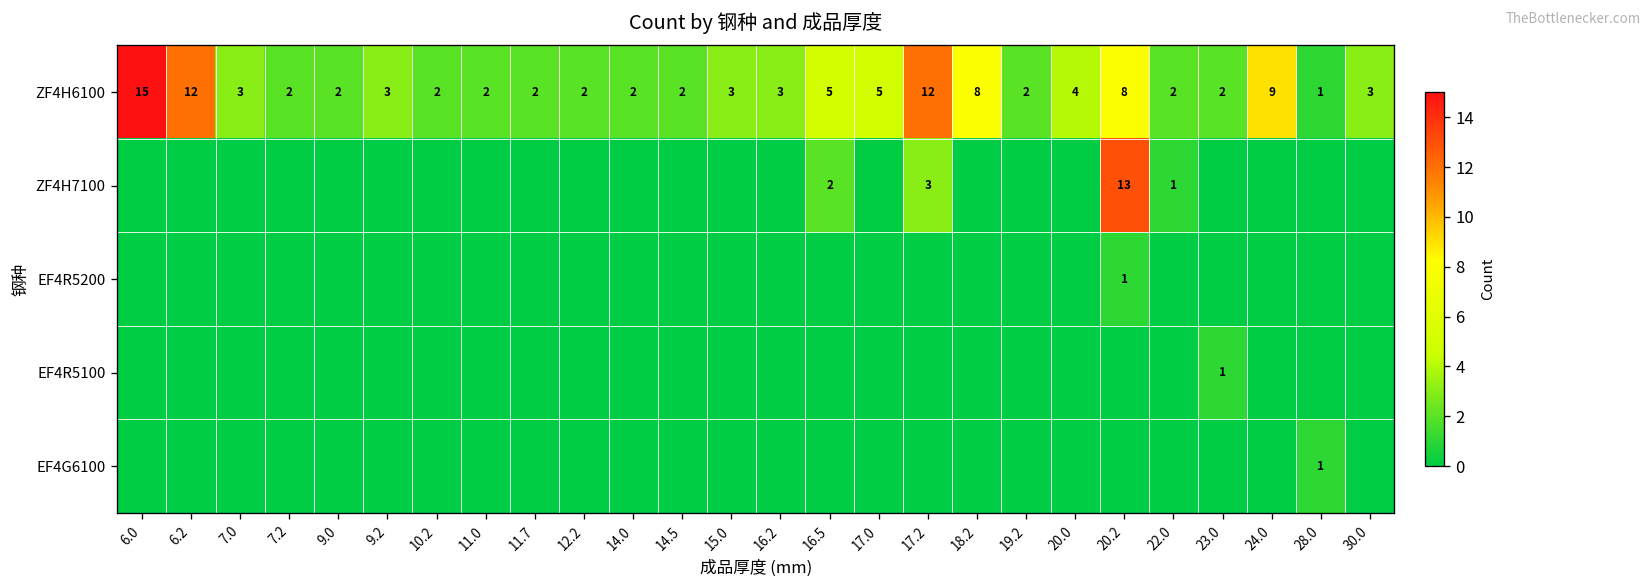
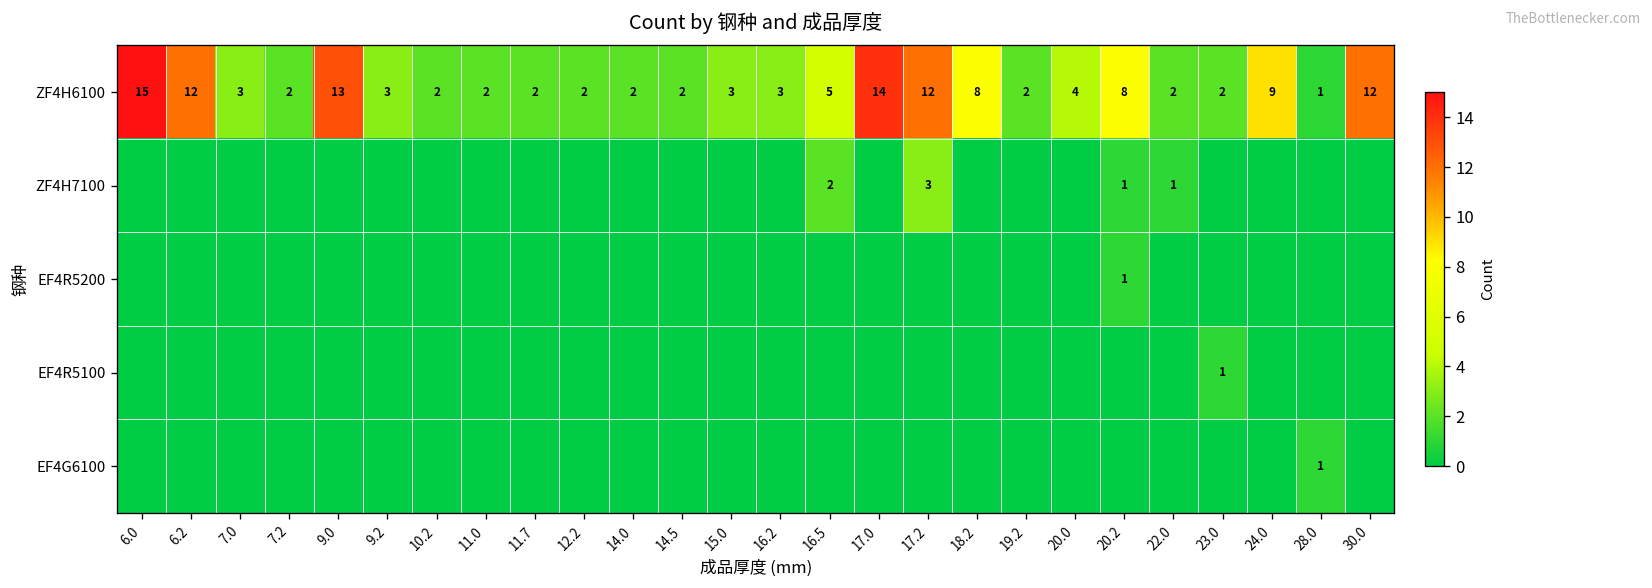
ZF4H6100, 9.0: 2 -> 13
ZF4H6100, 17.0: 5 -> 14
ZF4H6100, 30.0: 3 -> 12
ZF4H7100, 20.2: 13 -> 1
